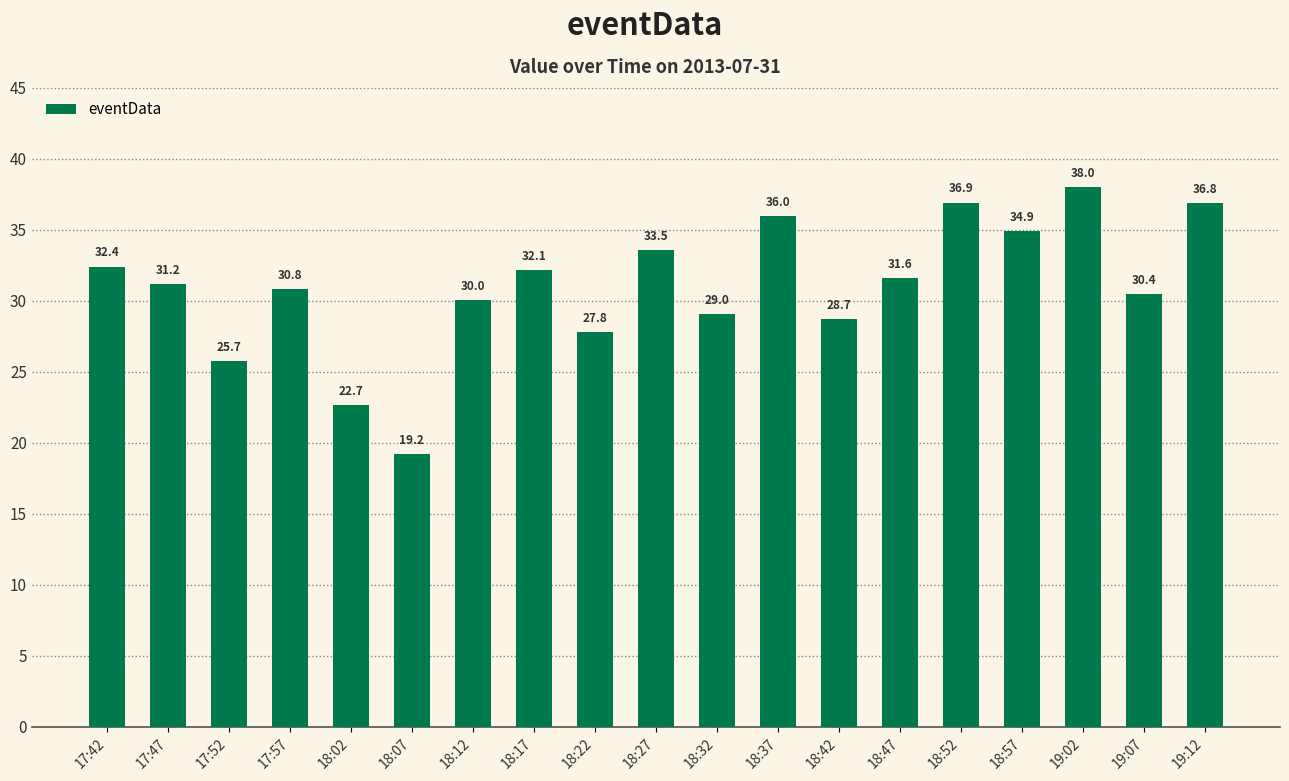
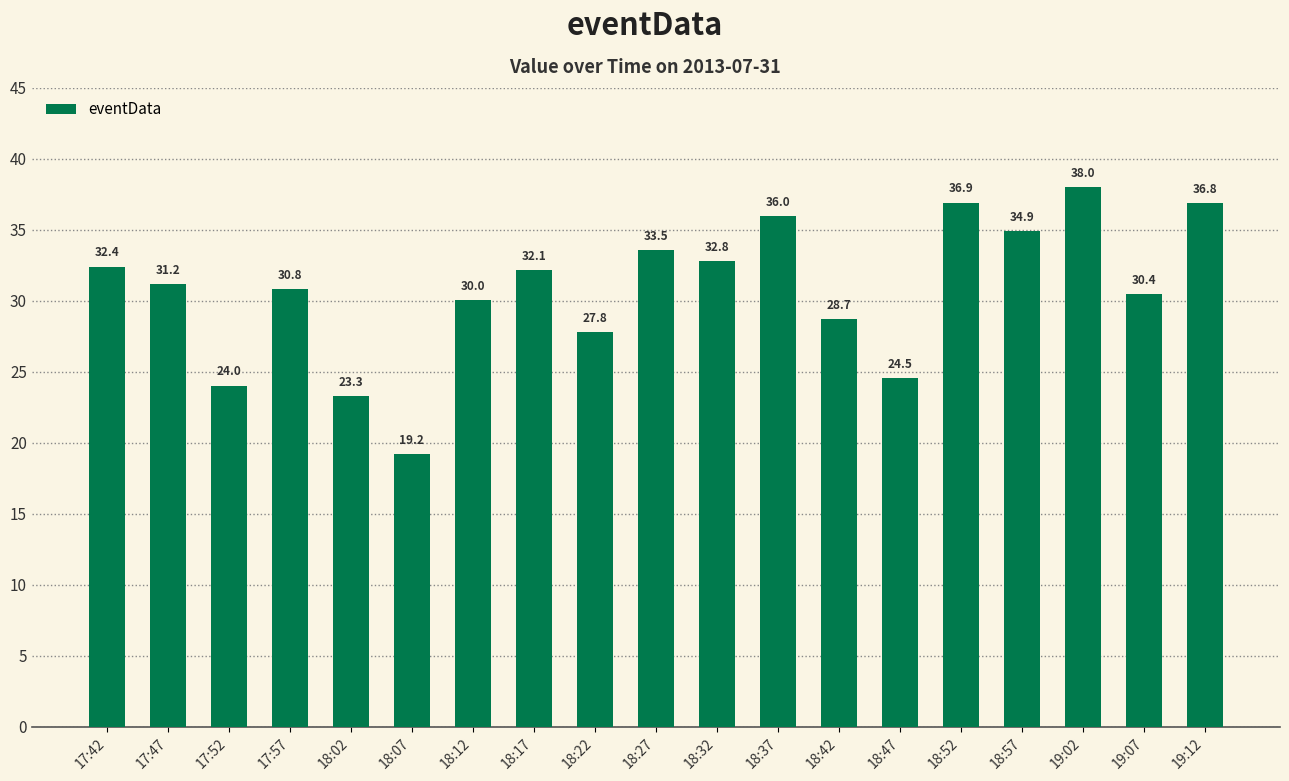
17:52: 25.7 -> 24.0
18:02: 22.7 -> 23.3
18:32: 29.0 -> 32.8
18:47: 31.6 -> 24.5
